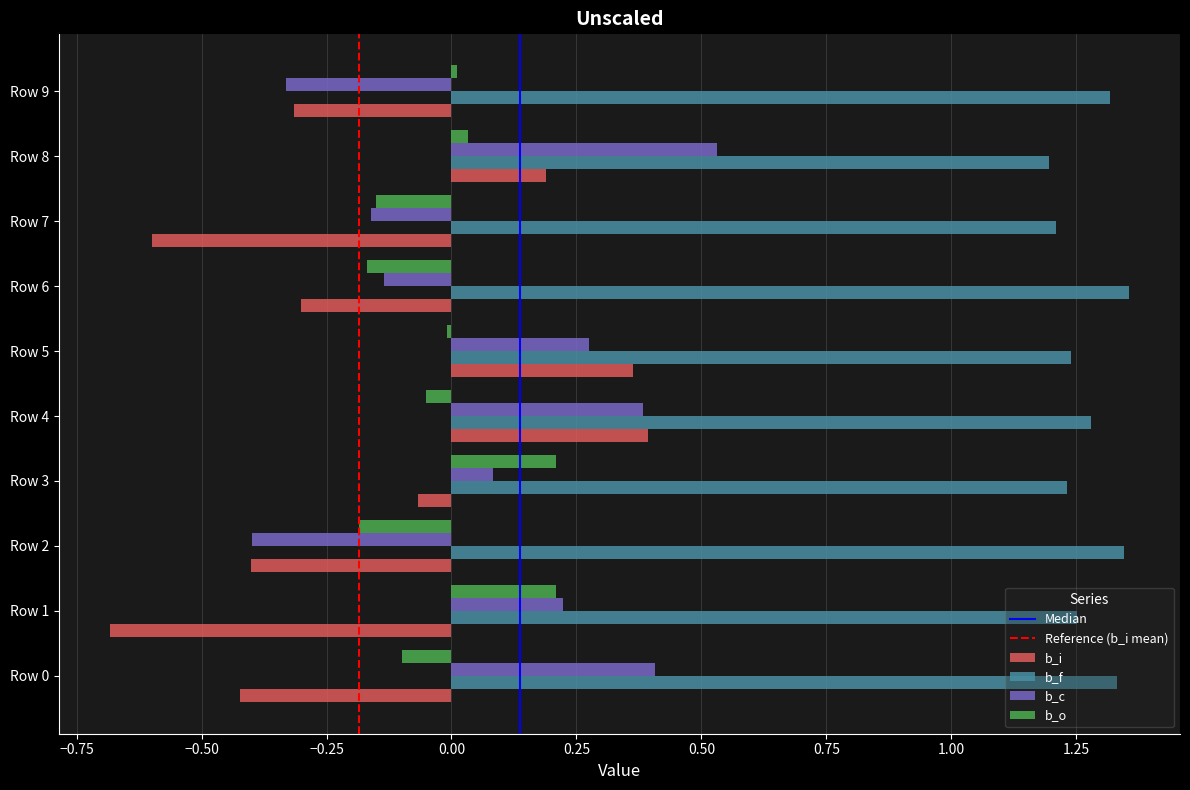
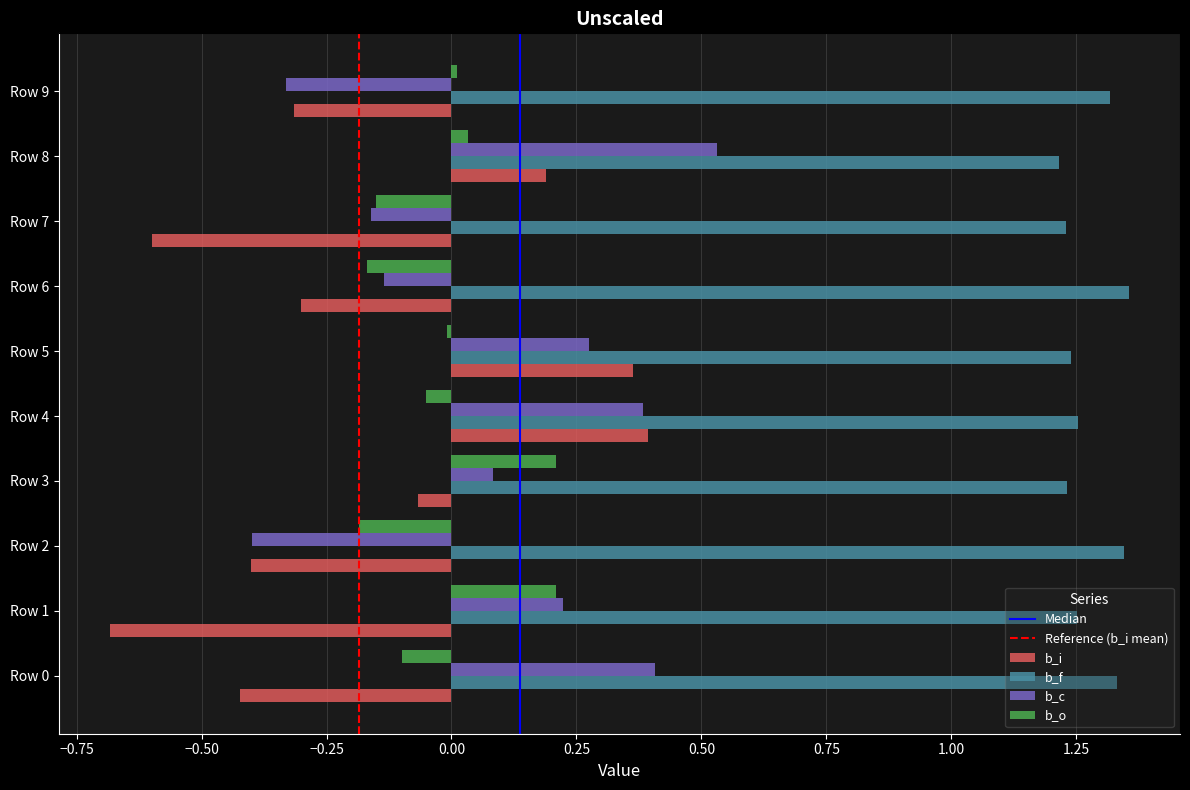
b_f, Row 8: 1.20 -> 1.22
b_f, Row 7: 1.21 -> 1.23
b_f, Row 4: 1.28 -> 1.25
